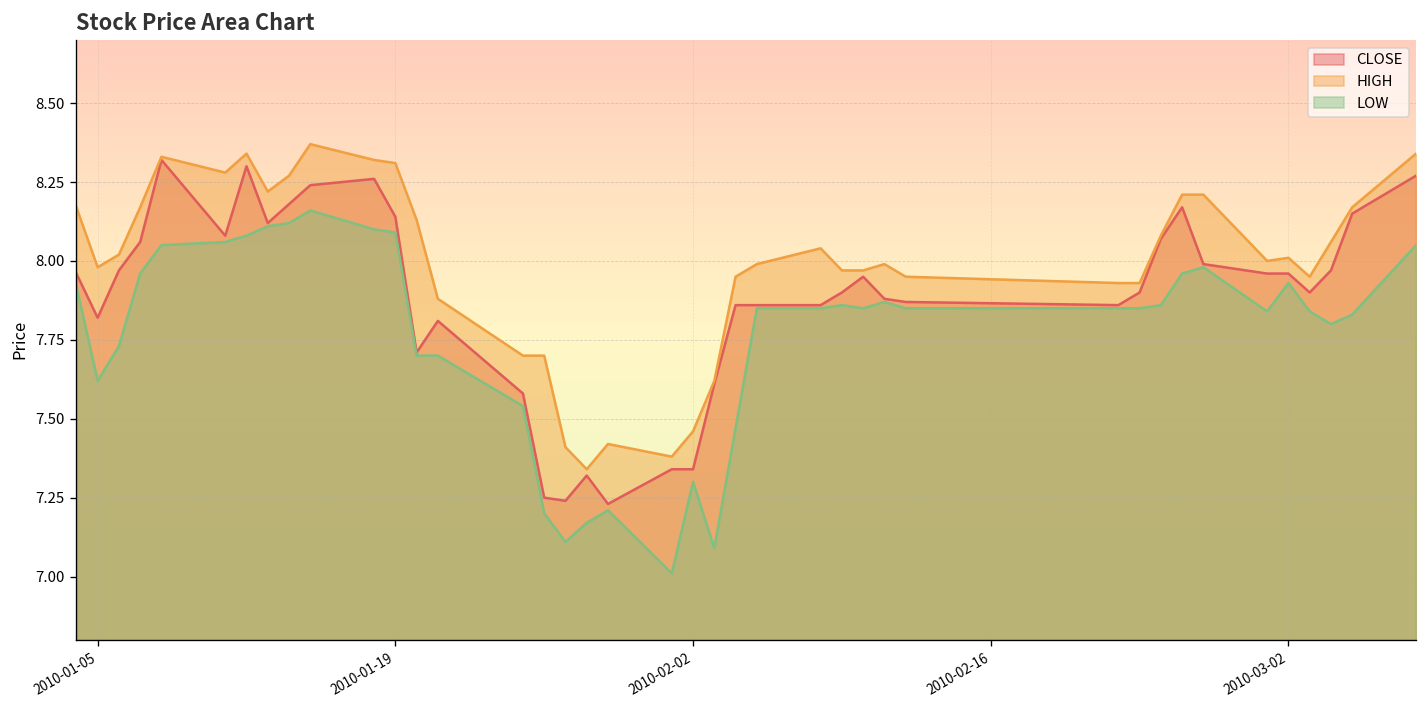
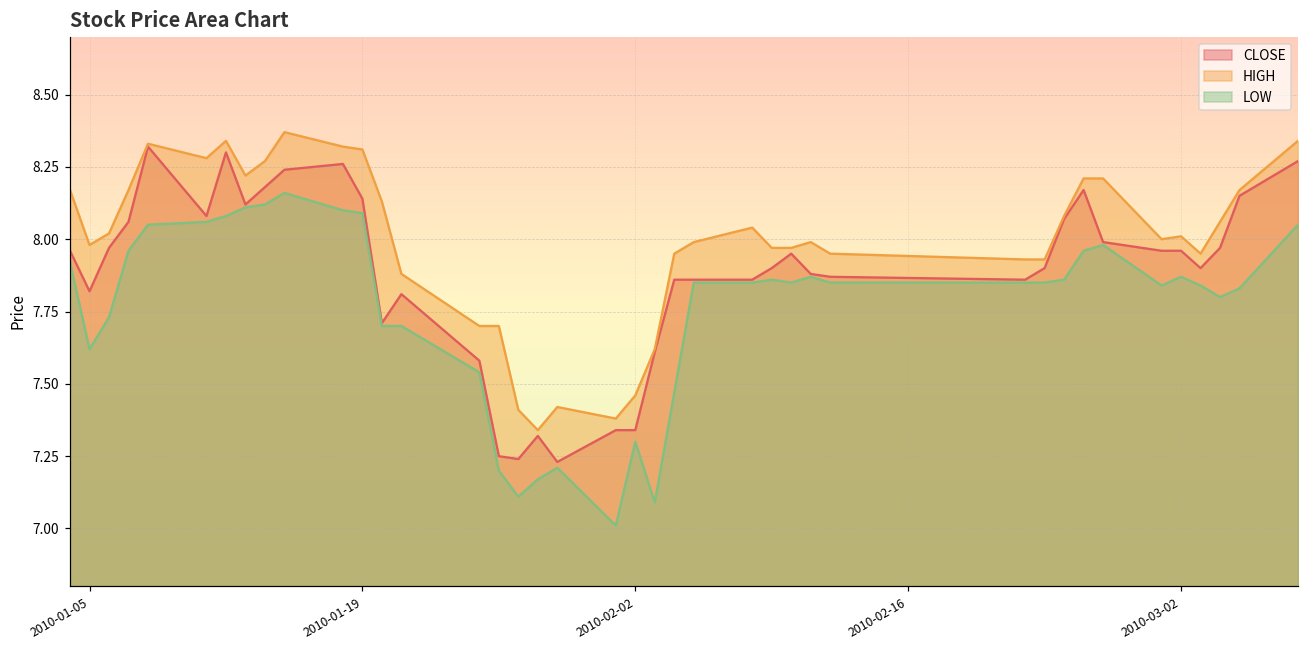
LOW, 2010-03-02: 7.93 -> 7.87
